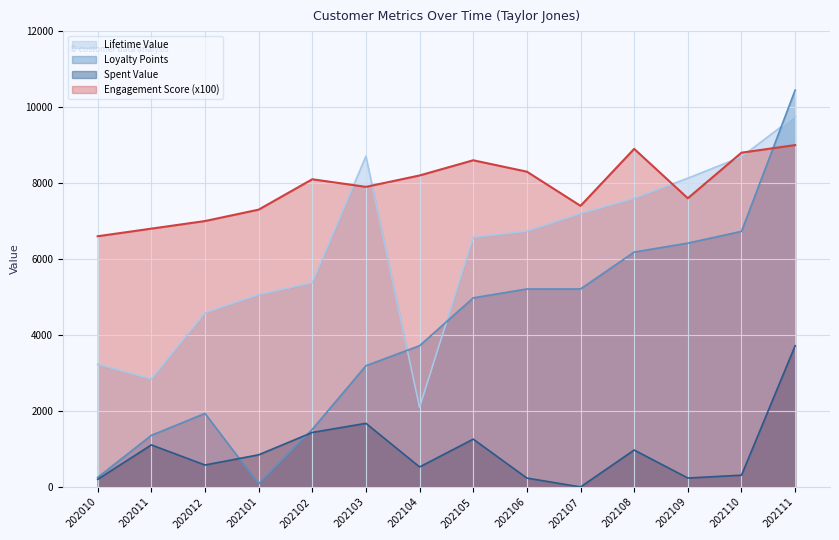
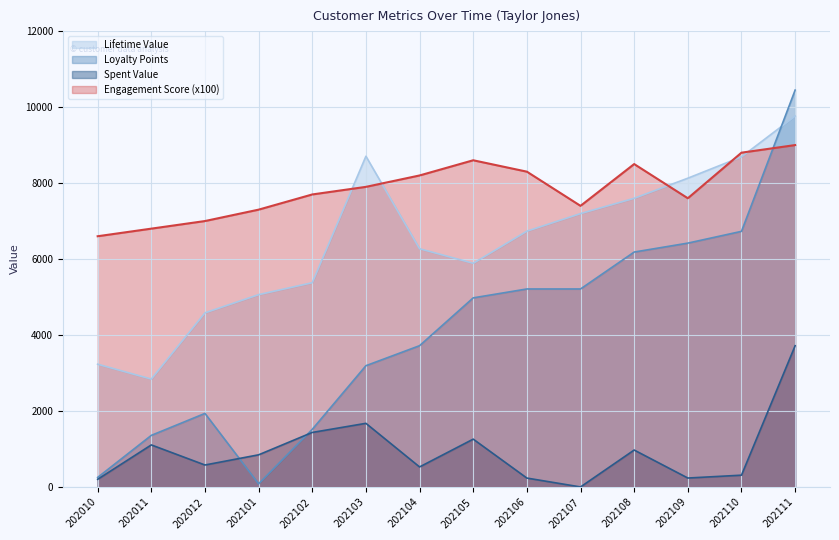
Engagement Score (x100), 202102: 8100 -> 7700
Lifetime Value, 202104: 2100 -> 6300
Lifetime Value, 202105: 6600 -> 5900
Engagement Score (x100), 202108: 8900 -> 8500
